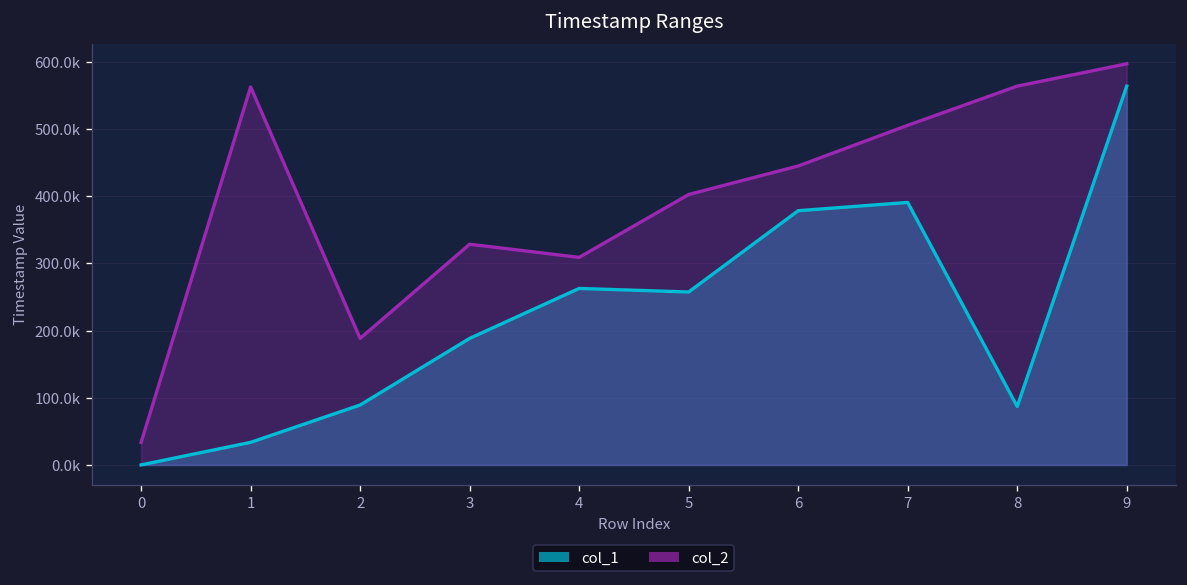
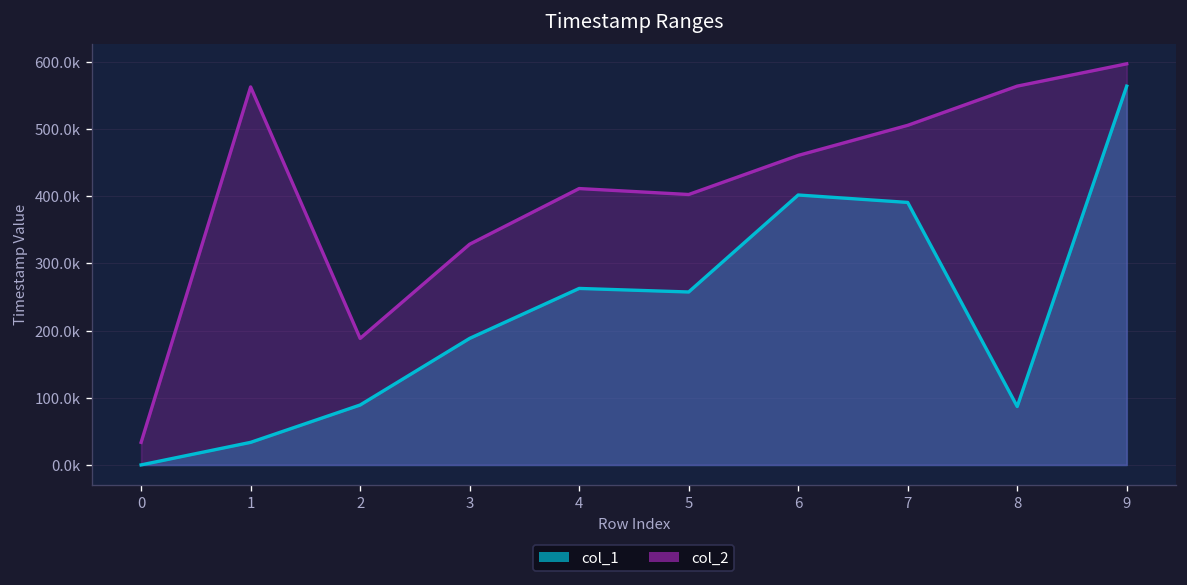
col_2, 4: 310000 -> 410000
col_1, 6: 380000 -> 400000
col_2, 6: 450000 -> 460000
